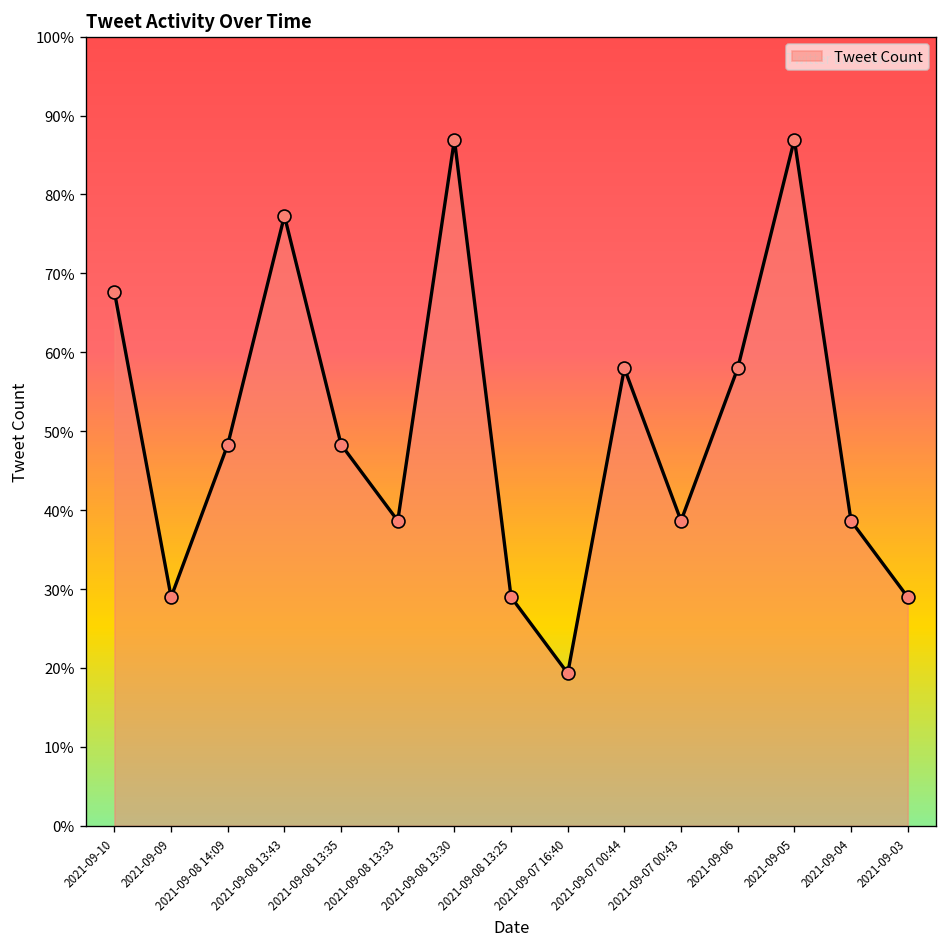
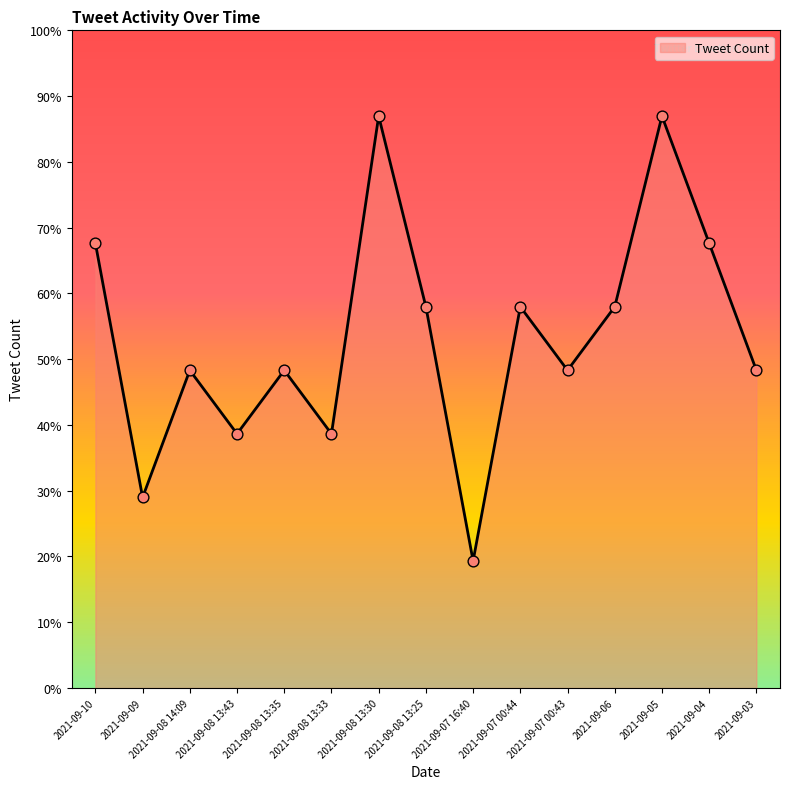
2021-09-08 13:43: 77% -> 39%
2021-09-08 13:25: 29% -> 58%
2021-09-07 00:43: 39% -> 48%
2021-09-04: 39% -> 68%
2021-09-03: 29% -> 48%
